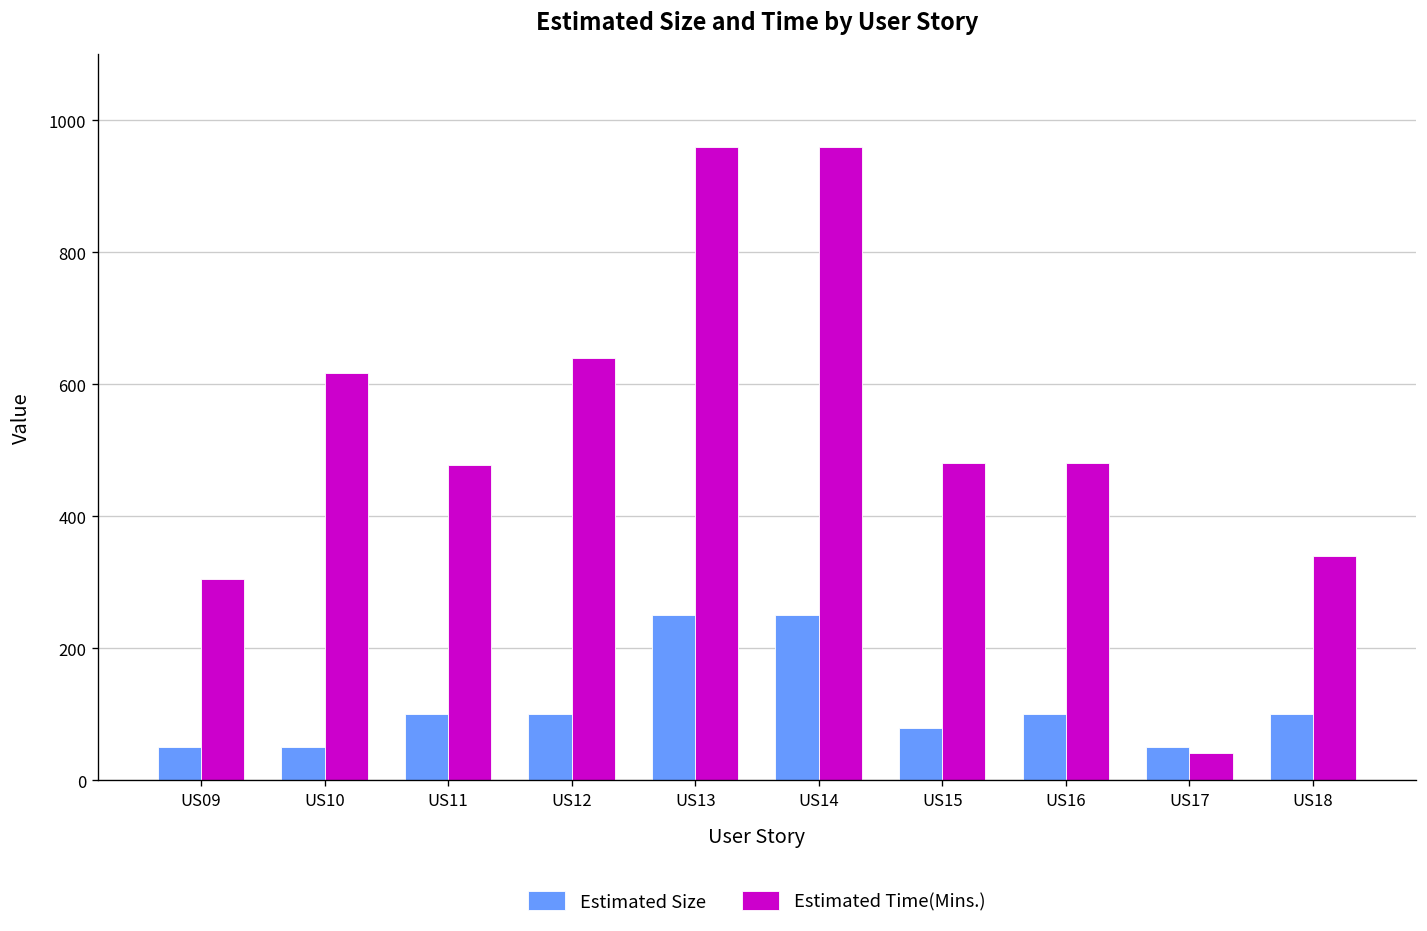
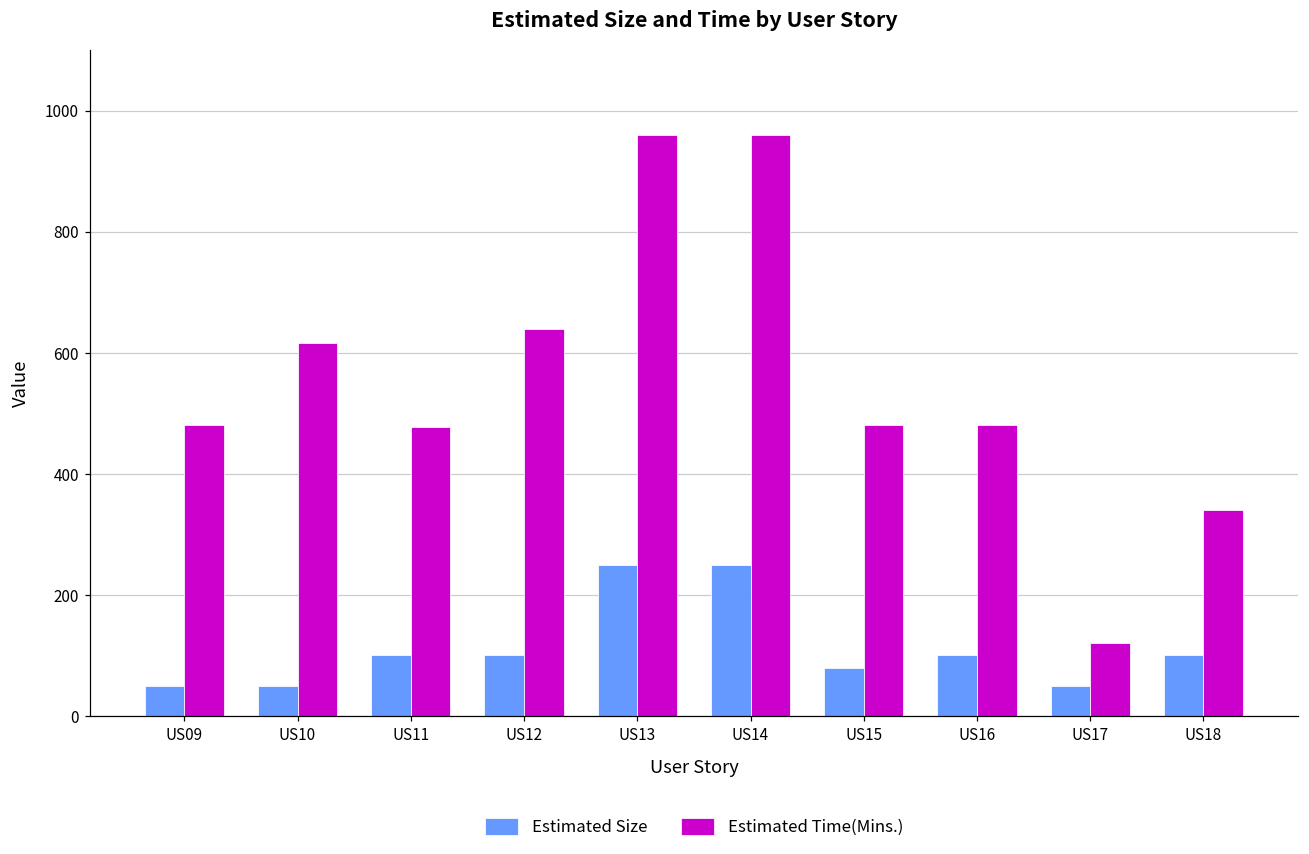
Estimated Time(Mins.), US09: 310 -> 480
Estimated Time(Mins.), US17: 40 -> 120
